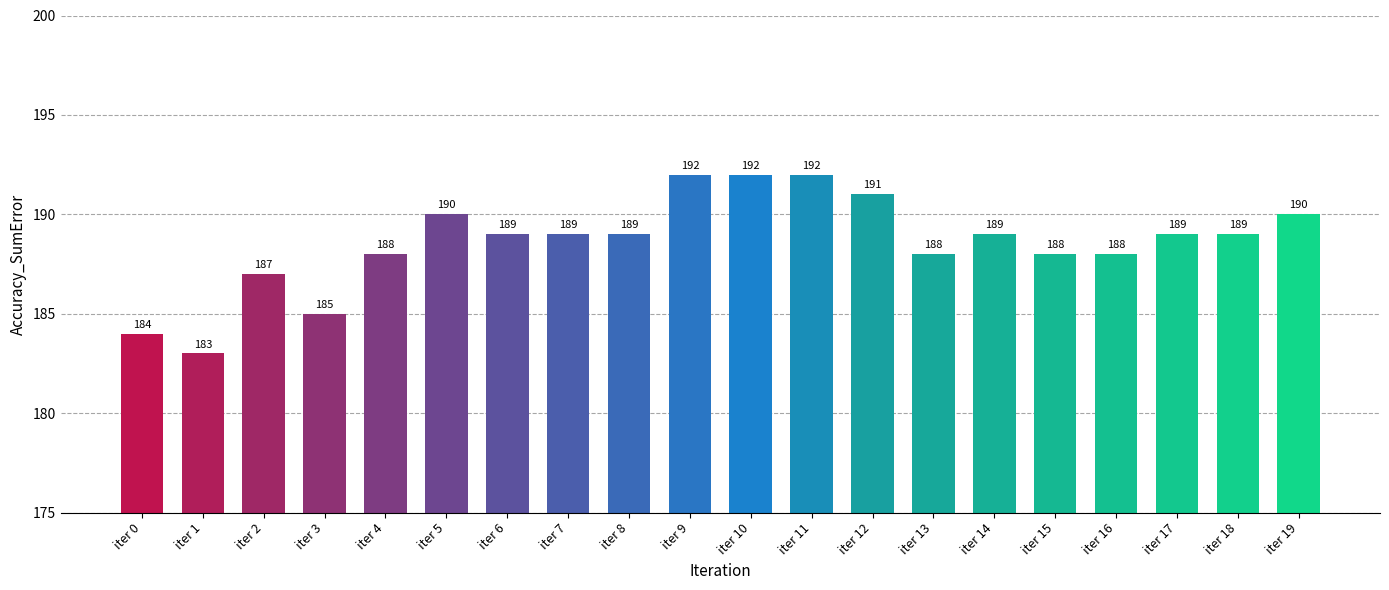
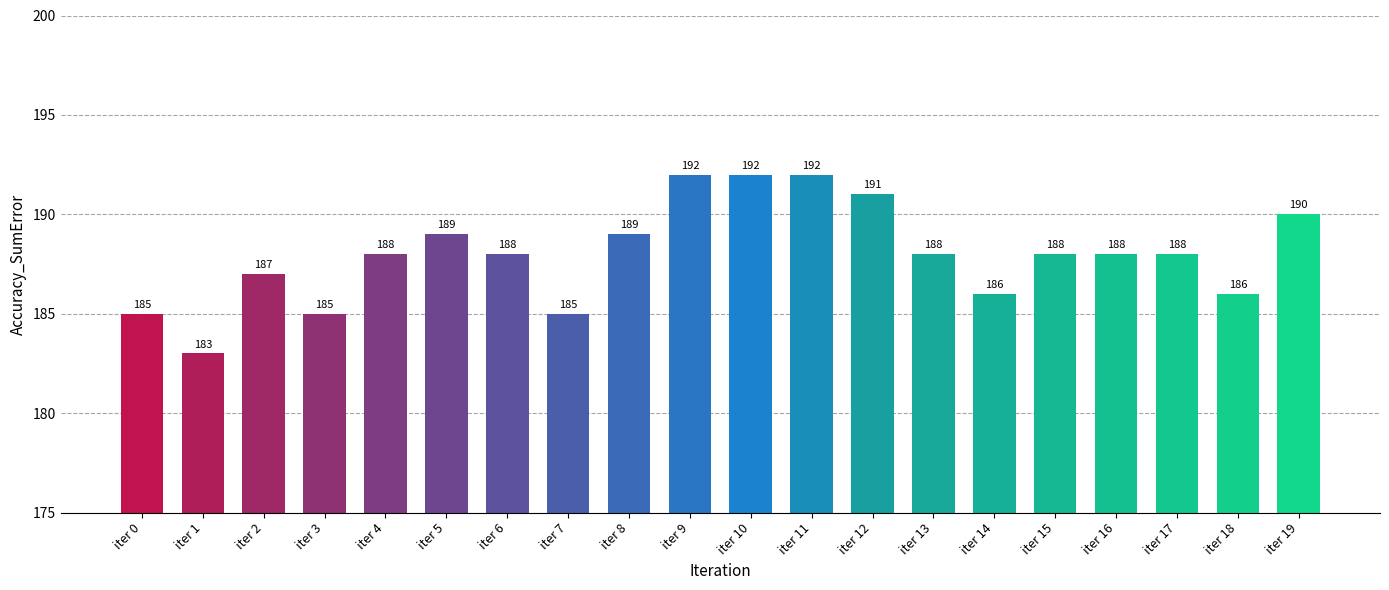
iter 0: 184 -> 185
iter 5: 190 -> 189
iter 6: 189 -> 188
iter 7: 189 -> 185
iter 14: 189 -> 186
iter 17: 189 -> 188
iter 18: 189 -> 186
